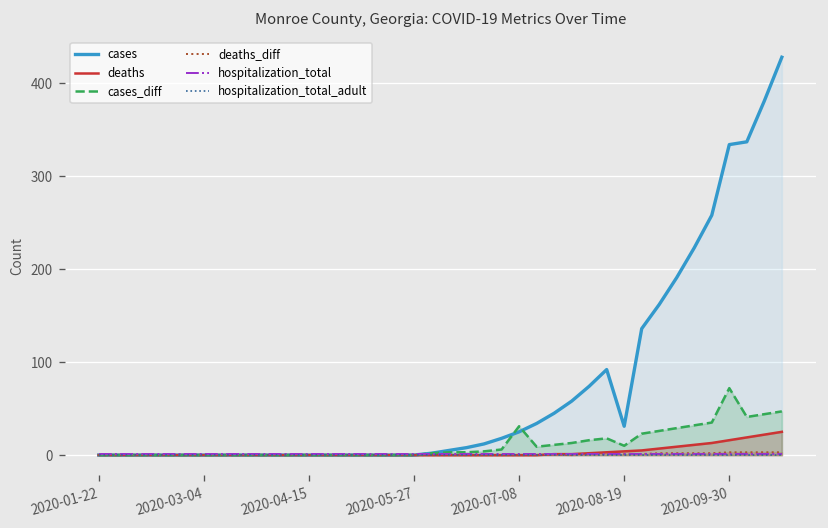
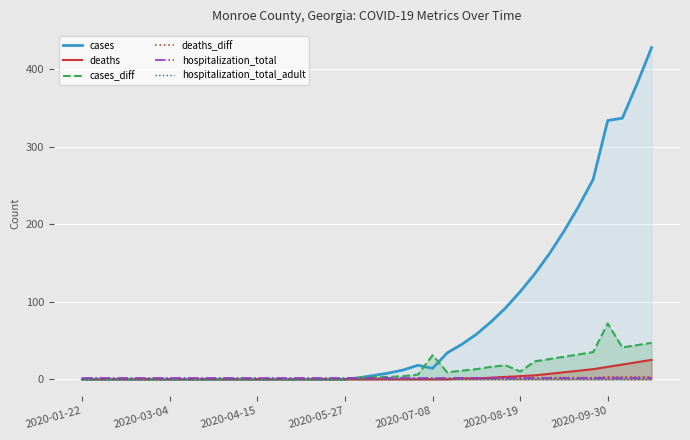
cases, 2020-07-08: 30 -> 10
cases, 2020-08-19: 30 -> 110
